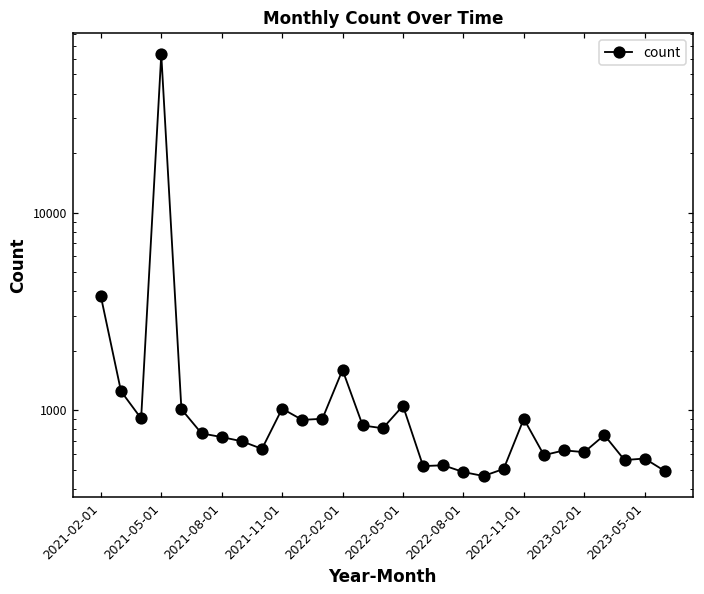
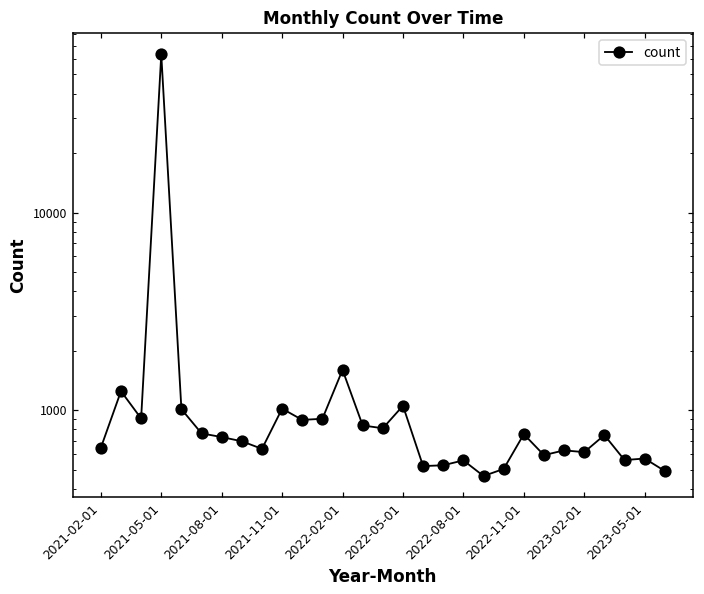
2021-02-01: 3800 -> 650
2022-08-01: 490 -> 560
2022-11-01: 900 -> 760
